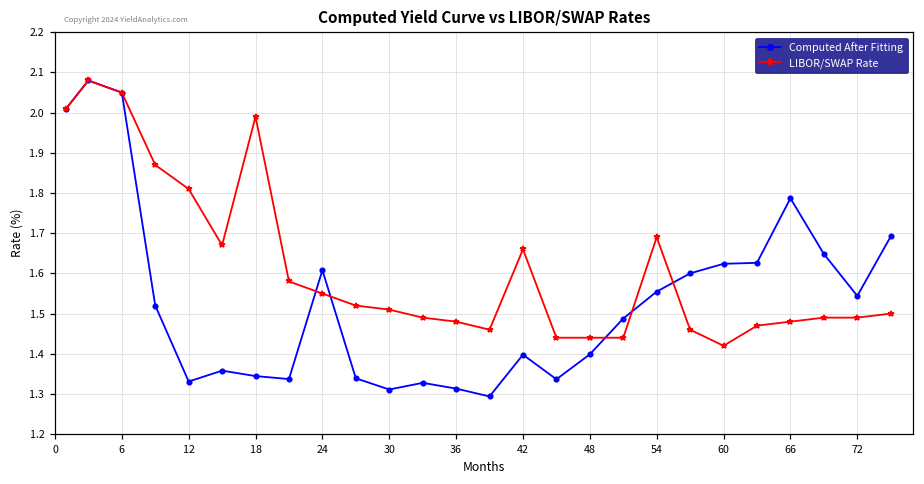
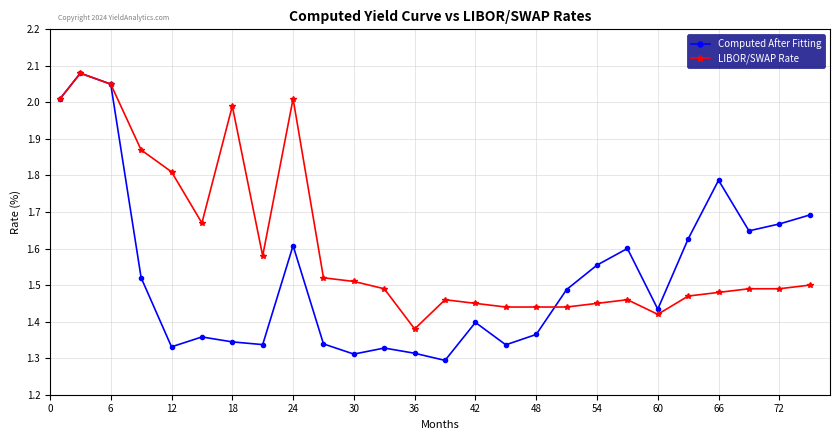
LIBOR/SWAP Rate, 24: 1.55 -> 2.01
LIBOR/SWAP Rate, 36: 1.48 -> 1.38
LIBOR/SWAP Rate, 42: 1.66 -> 1.45
Computed After Fitting, 48: 1.40 -> 1.36
LIBOR/SWAP Rate, 54: 1.69 -> 1.45
Computed After Fitting, 60: 1.62 -> 1.43
Computed After Fitting, 72: 1.54 -> 1.67
